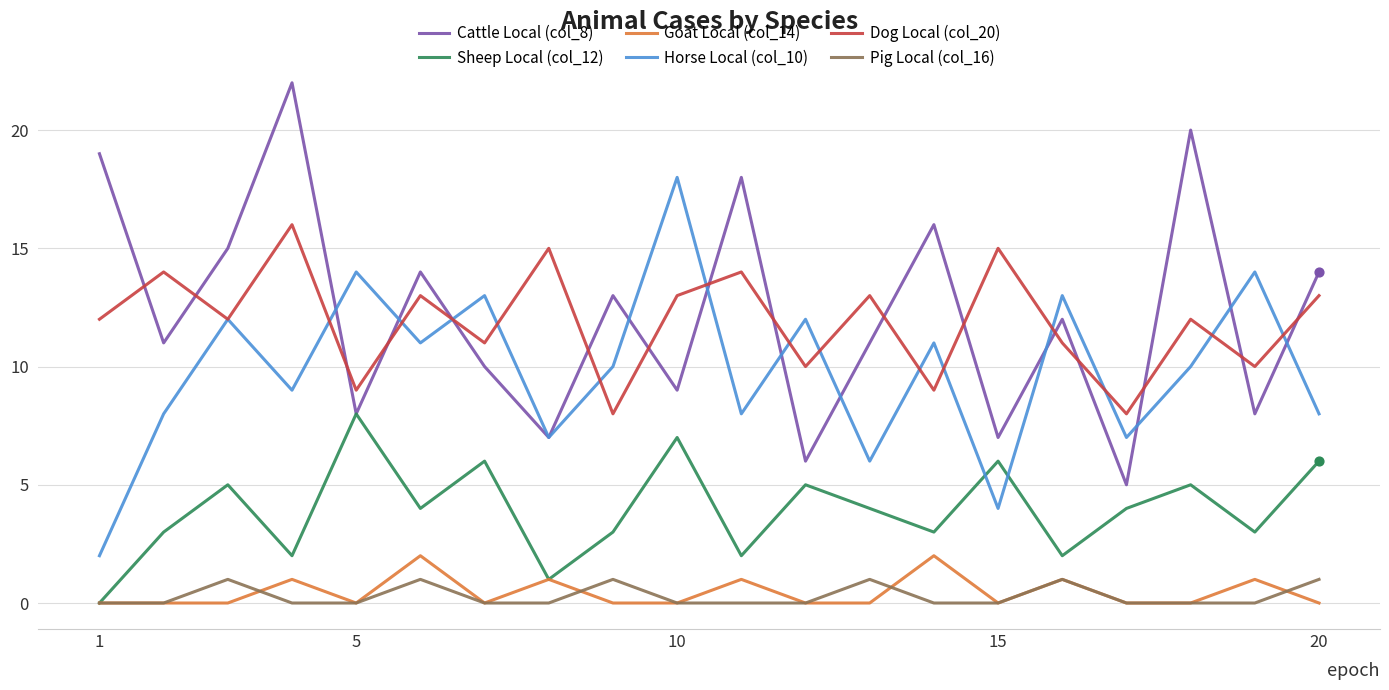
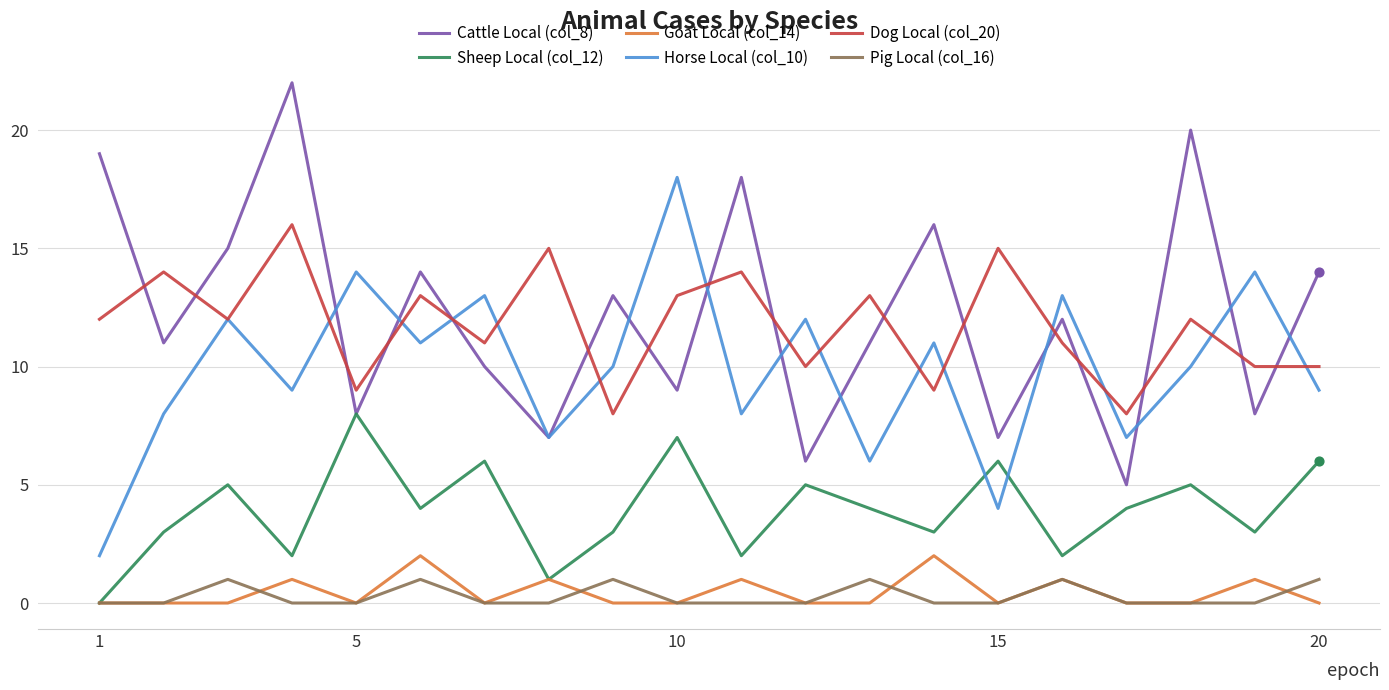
Horse Local (col_10), 20: 8 -> 9
Dog Local (col_20), 20: 13 -> 10
